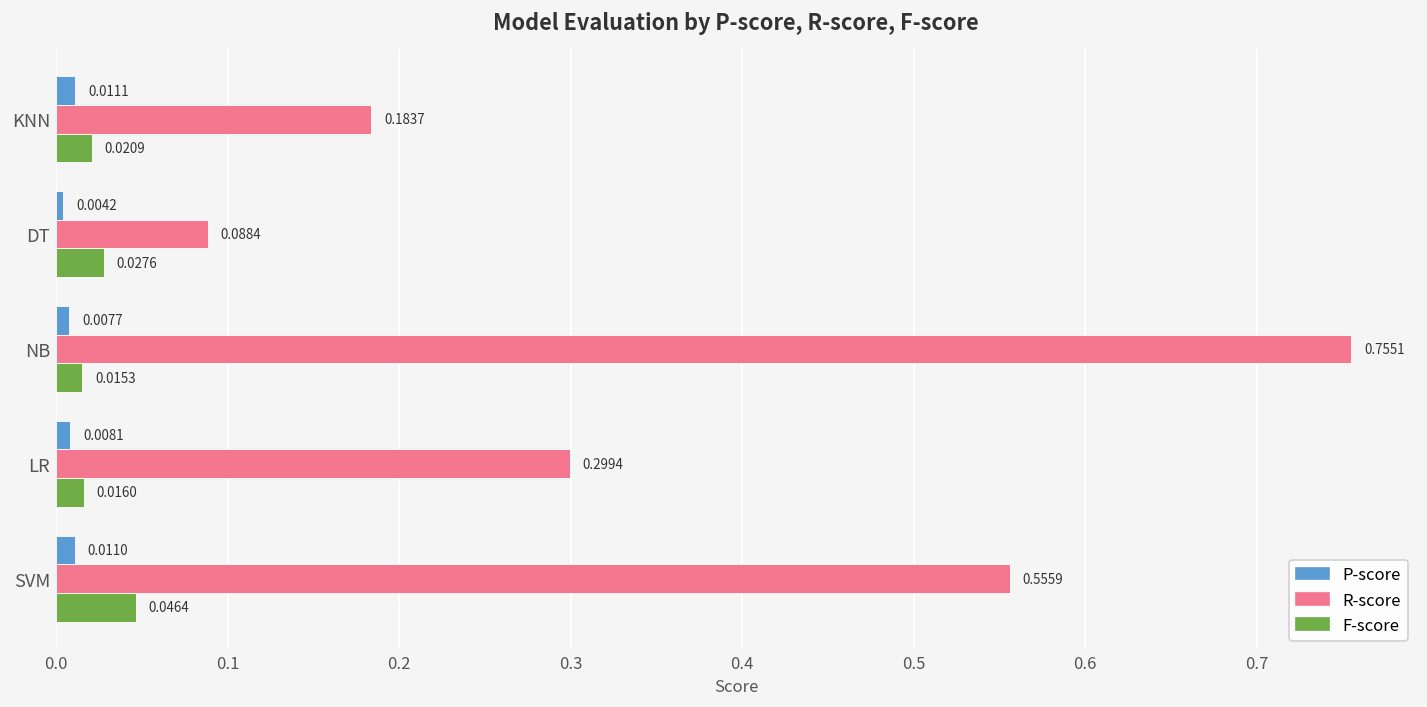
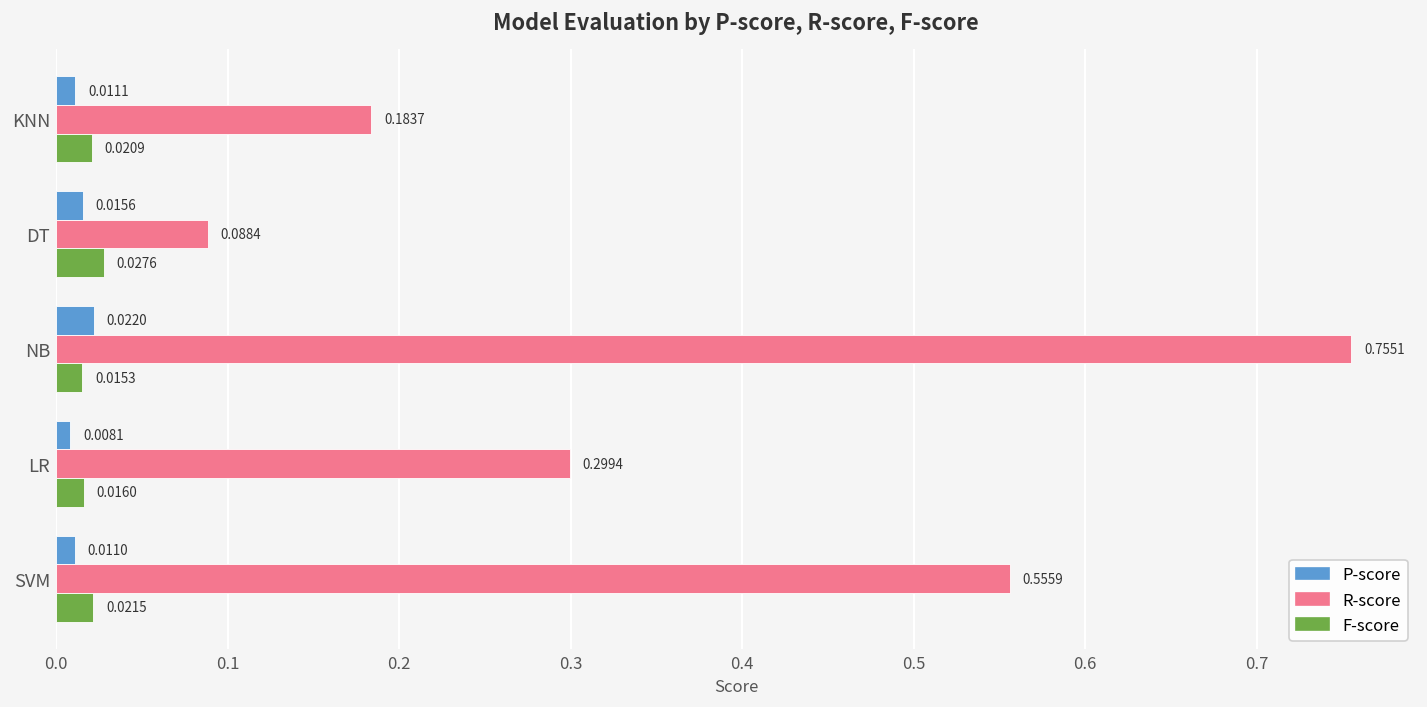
P-score, DT: 0.0042 -> 0.0156
P-score, NB: 0.0077 -> 0.0220
F-score, SVM: 0.0464 -> 0.0215
